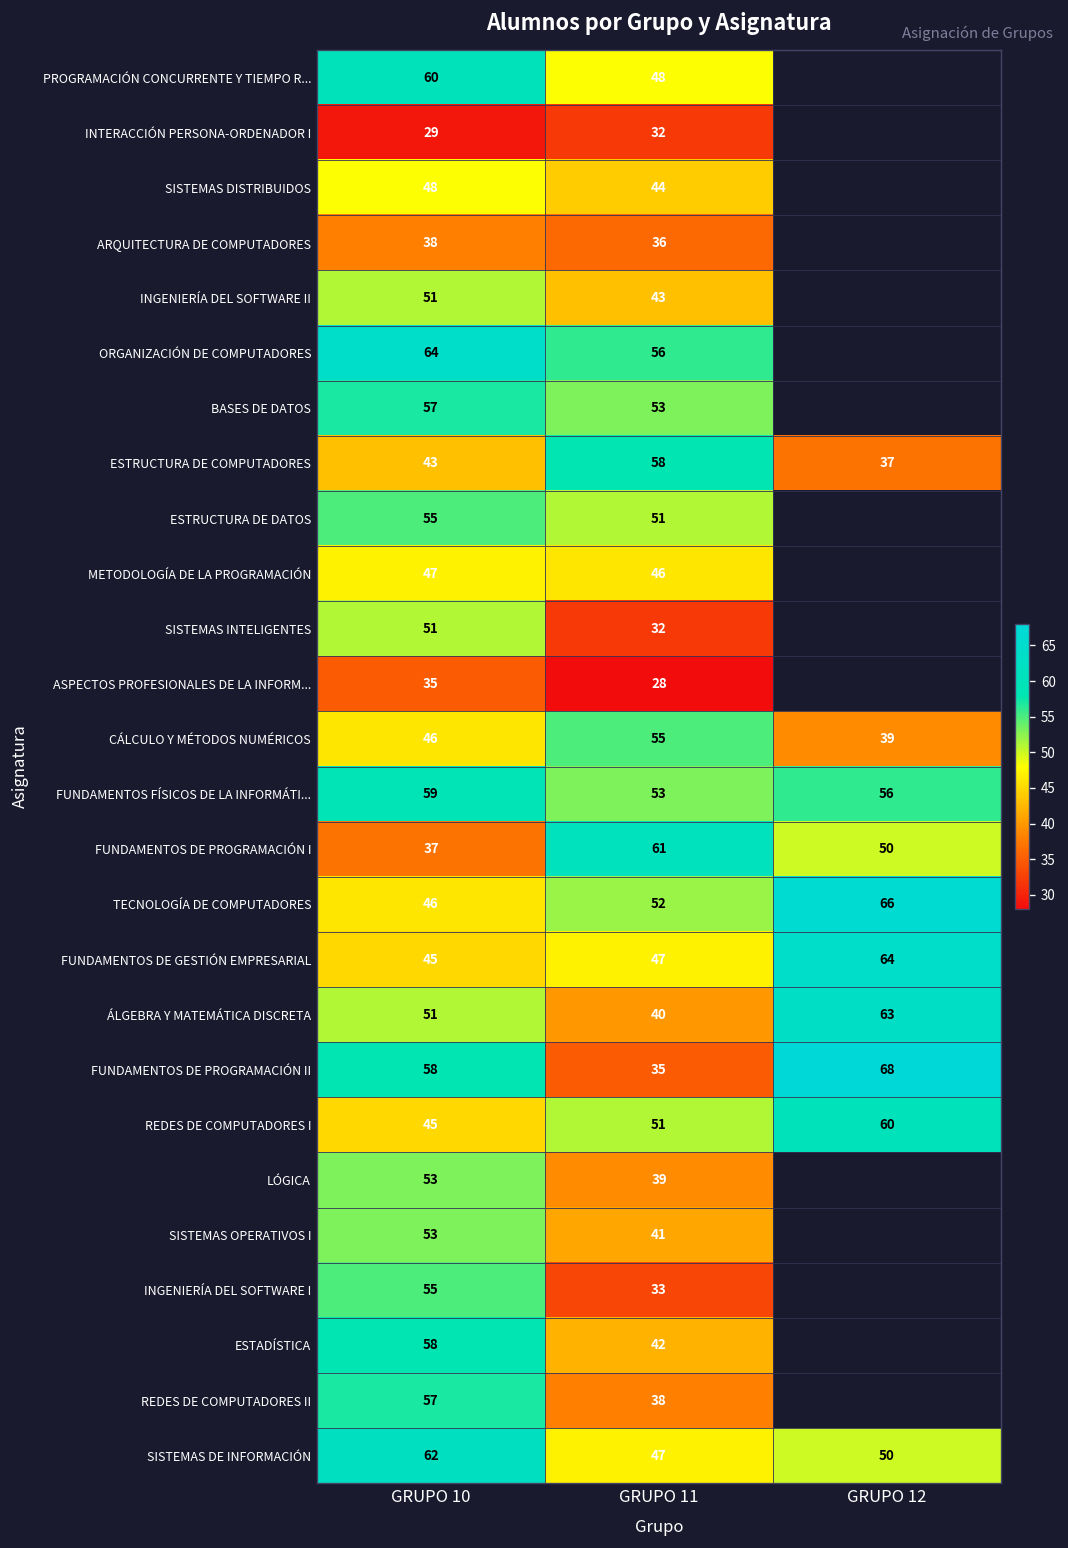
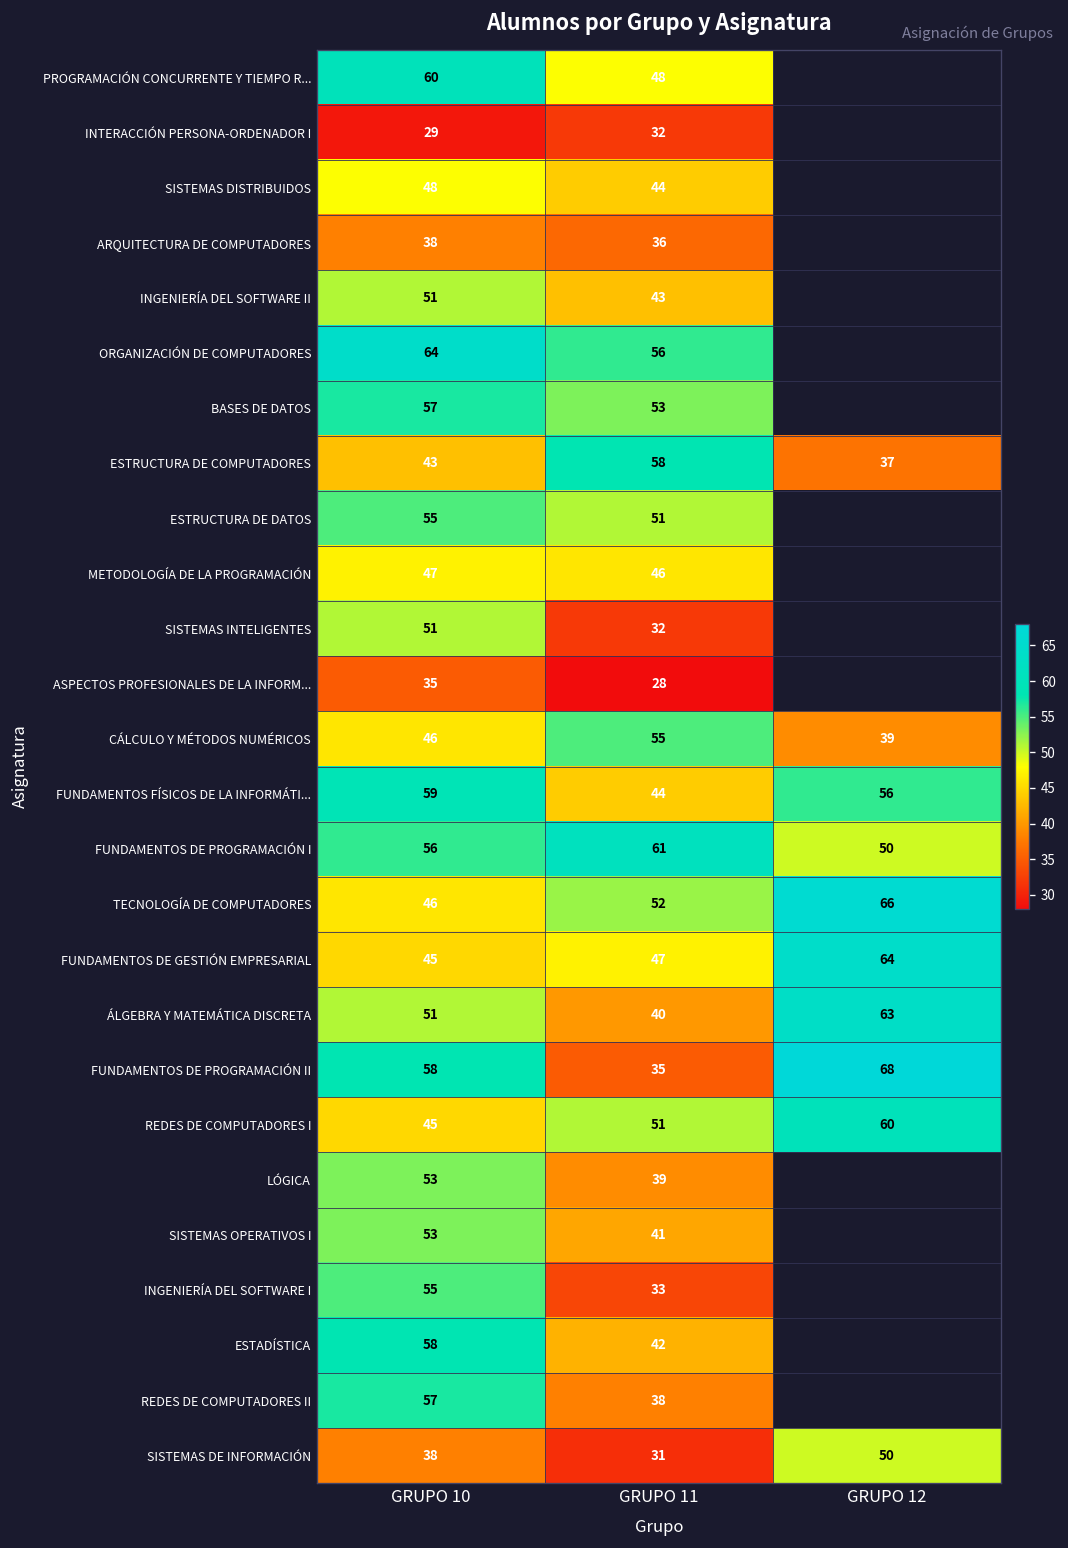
FUNDAMENTOS FÍSICOS DE LA INFORMÁTI..., GRUPO 11: 53 -> 44
FUNDAMENTOS DE PROGRAMACIÓN I, GRUPO 10: 37 -> 56
SISTEMAS DE INFORMACIÓN, GRUPO 10: 62 -> 38
SISTEMAS DE INFORMACIÓN, GRUPO 11: 47 -> 31
